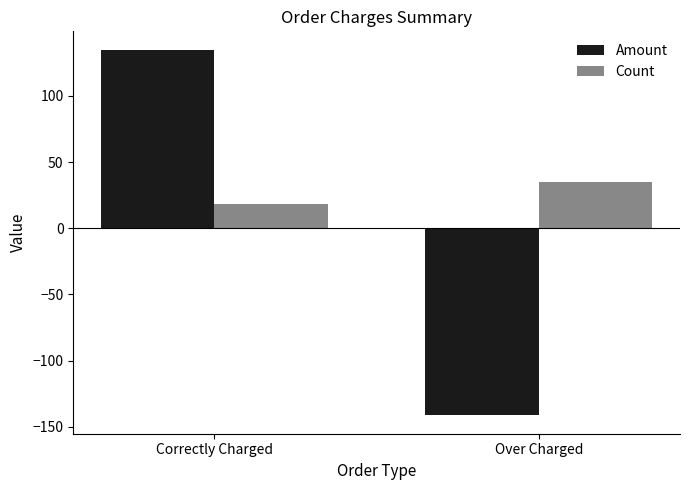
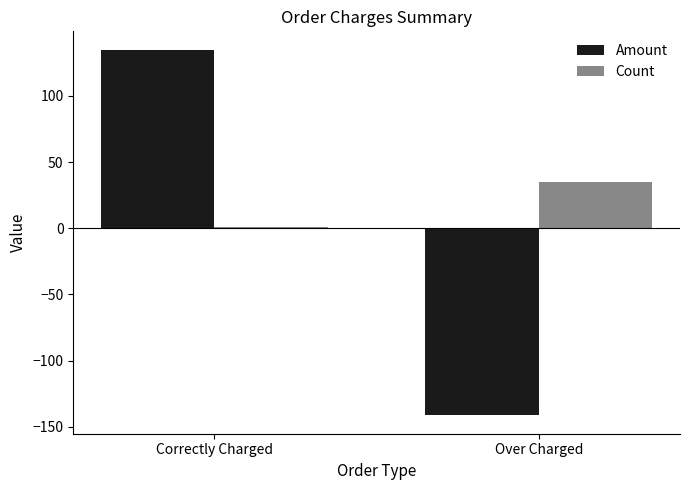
Count, Correctly Charged: 18 -> 1
